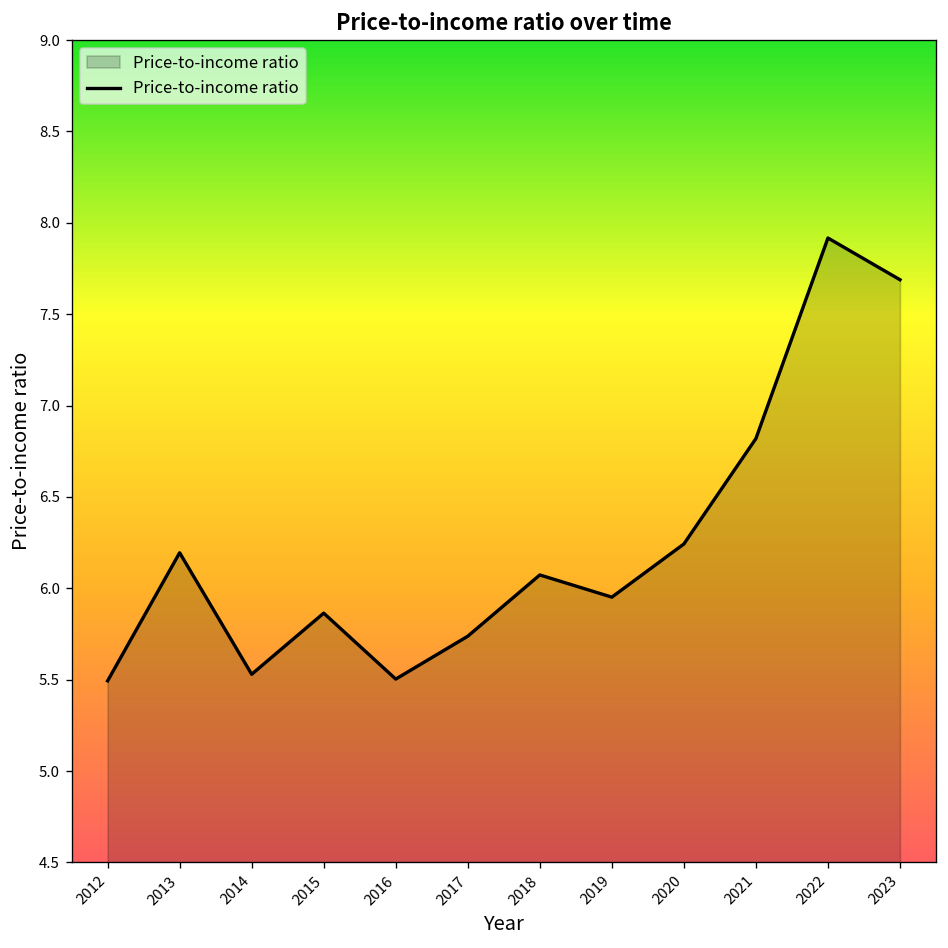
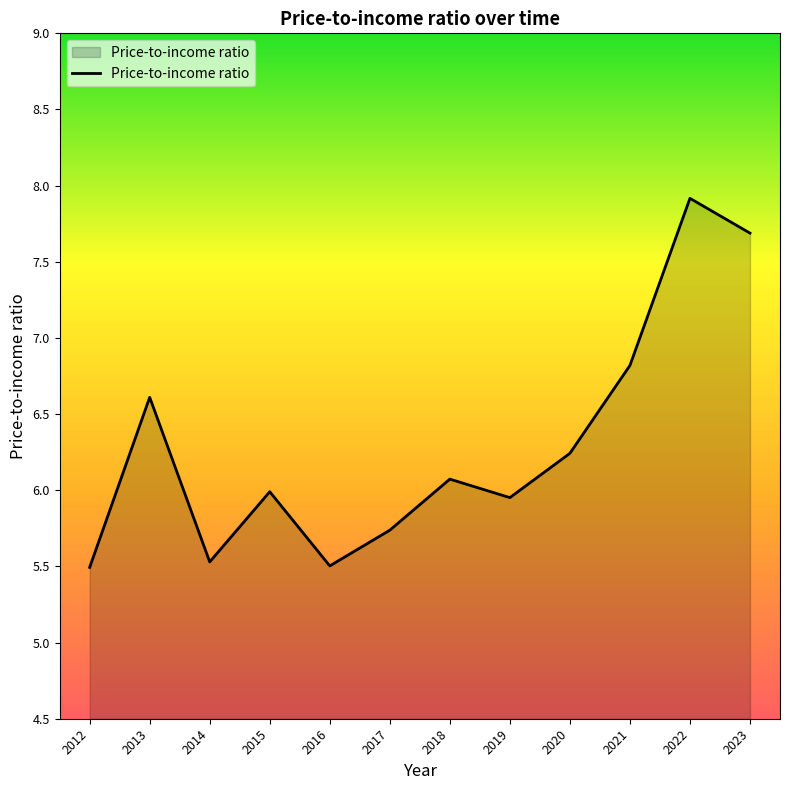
2013: 6.19 -> 6.61
2015: 5.86 -> 5.99
